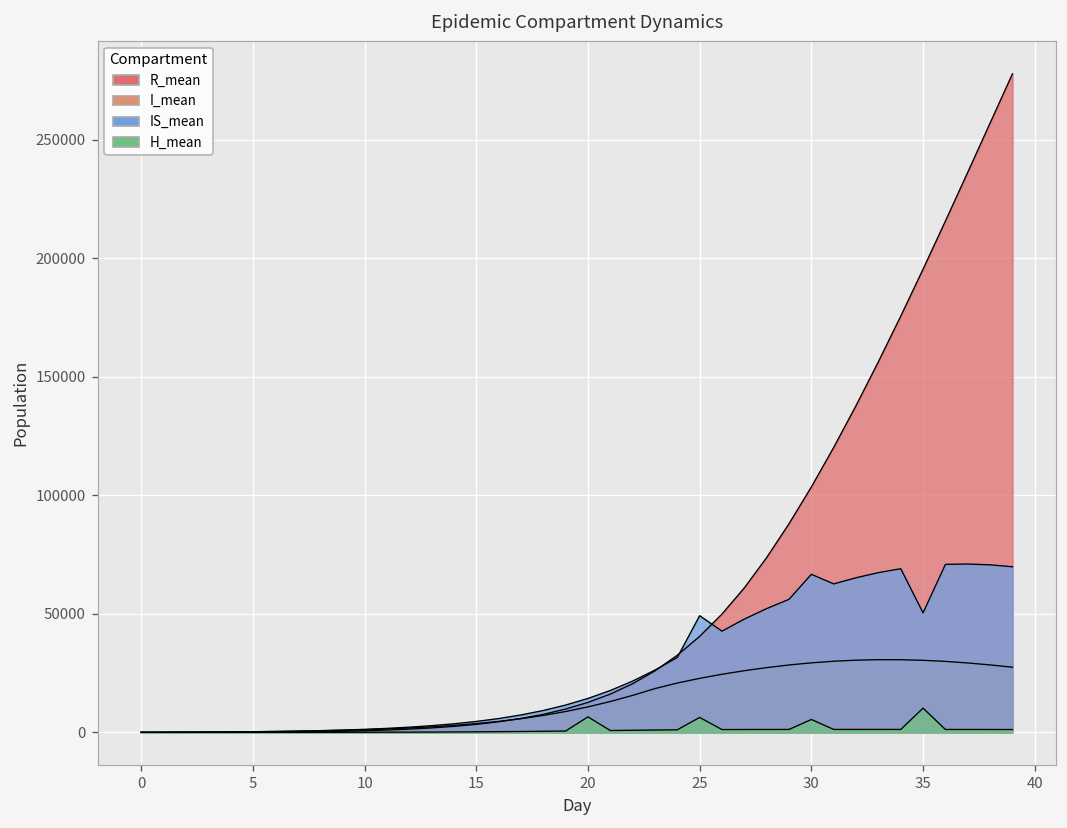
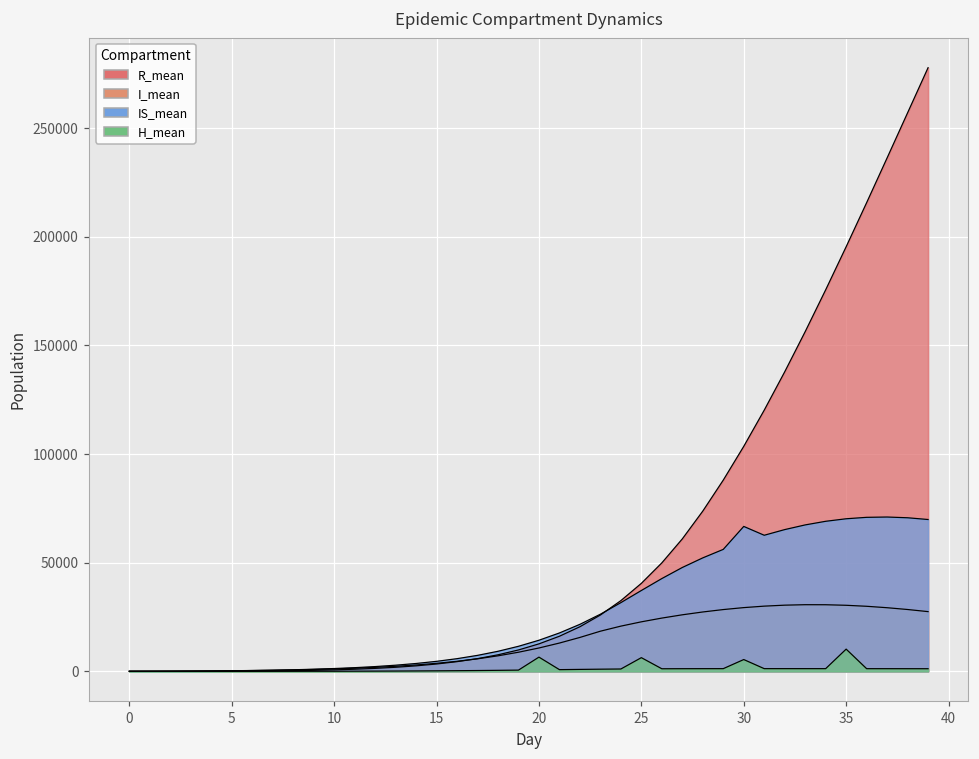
IS_mean, 25: 49000 -> 37000
IS_mean, 35: 50000 -> 70000
